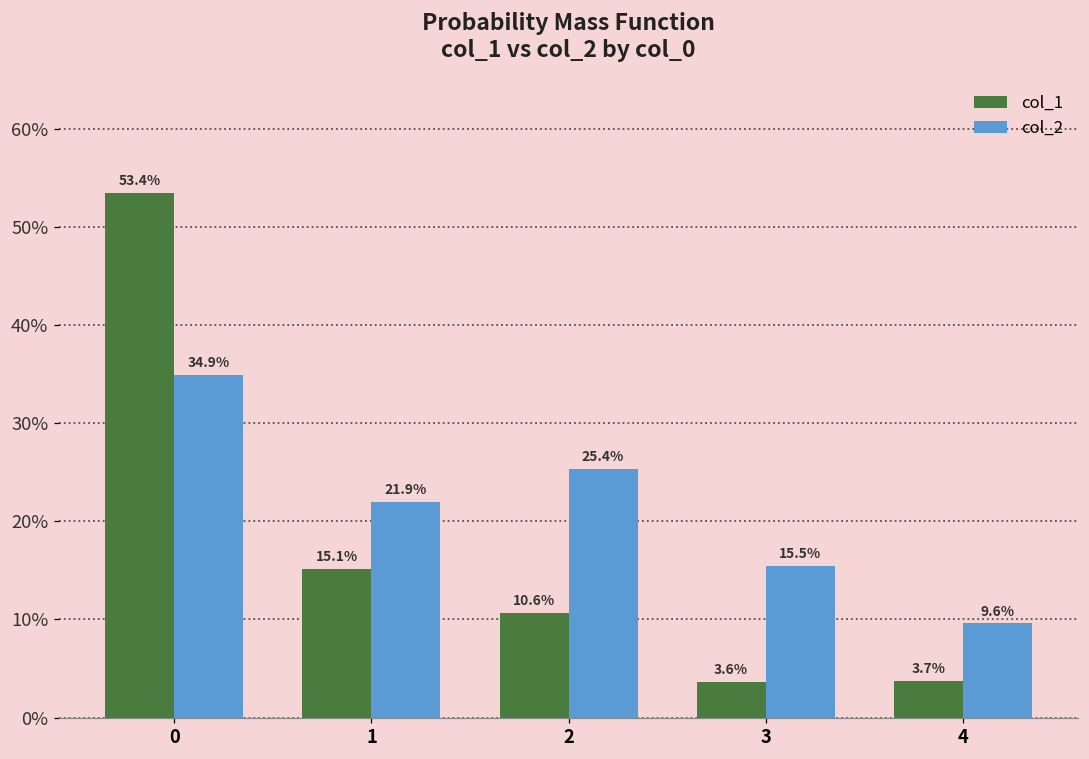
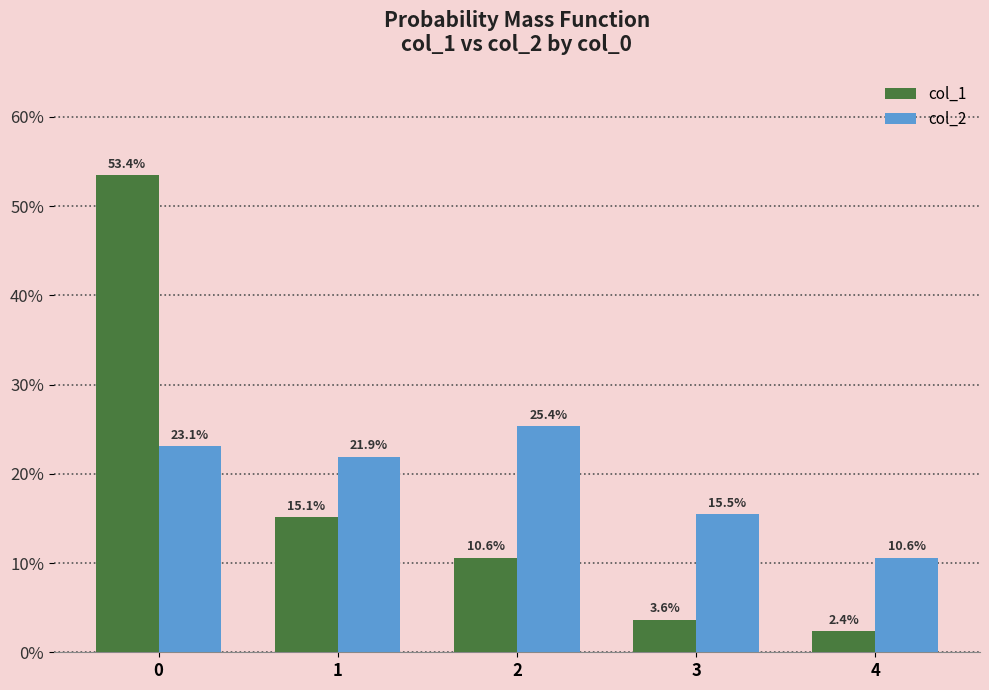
col_2, 0: 34.9% -> 23.1%
col_1, 4: 3.7% -> 2.4%
col_2, 4: 9.6% -> 10.6%
